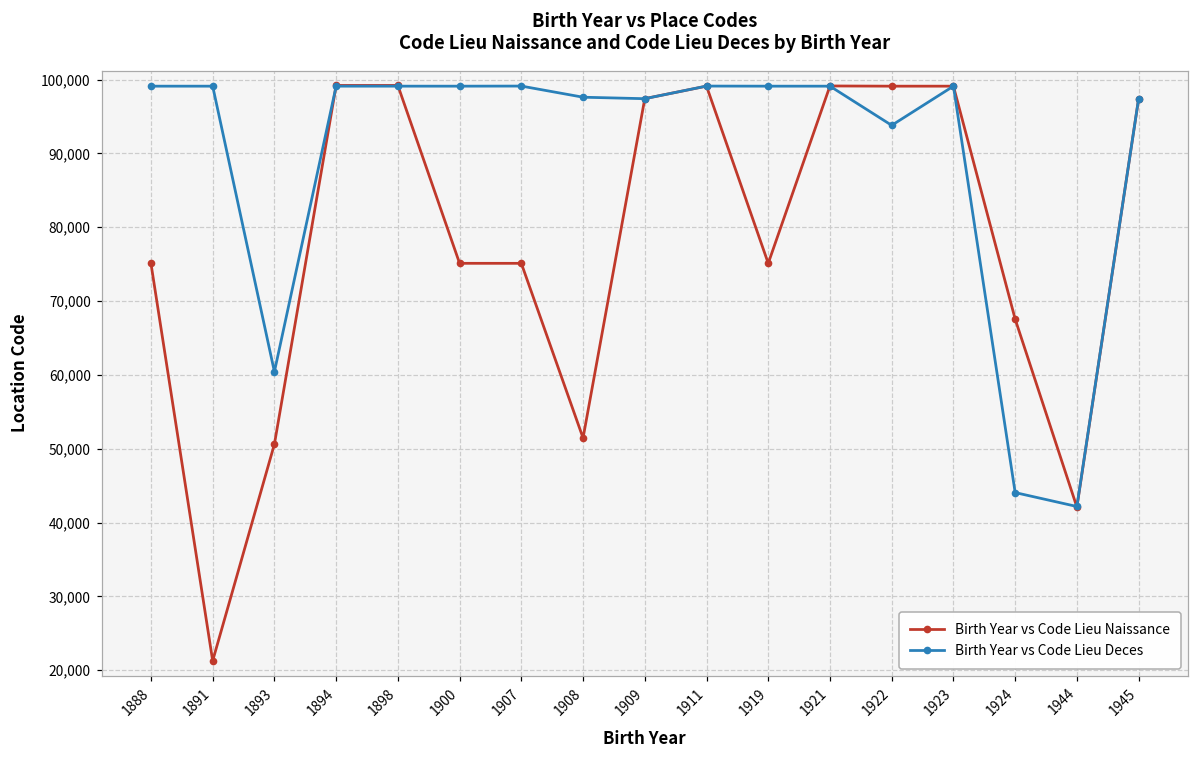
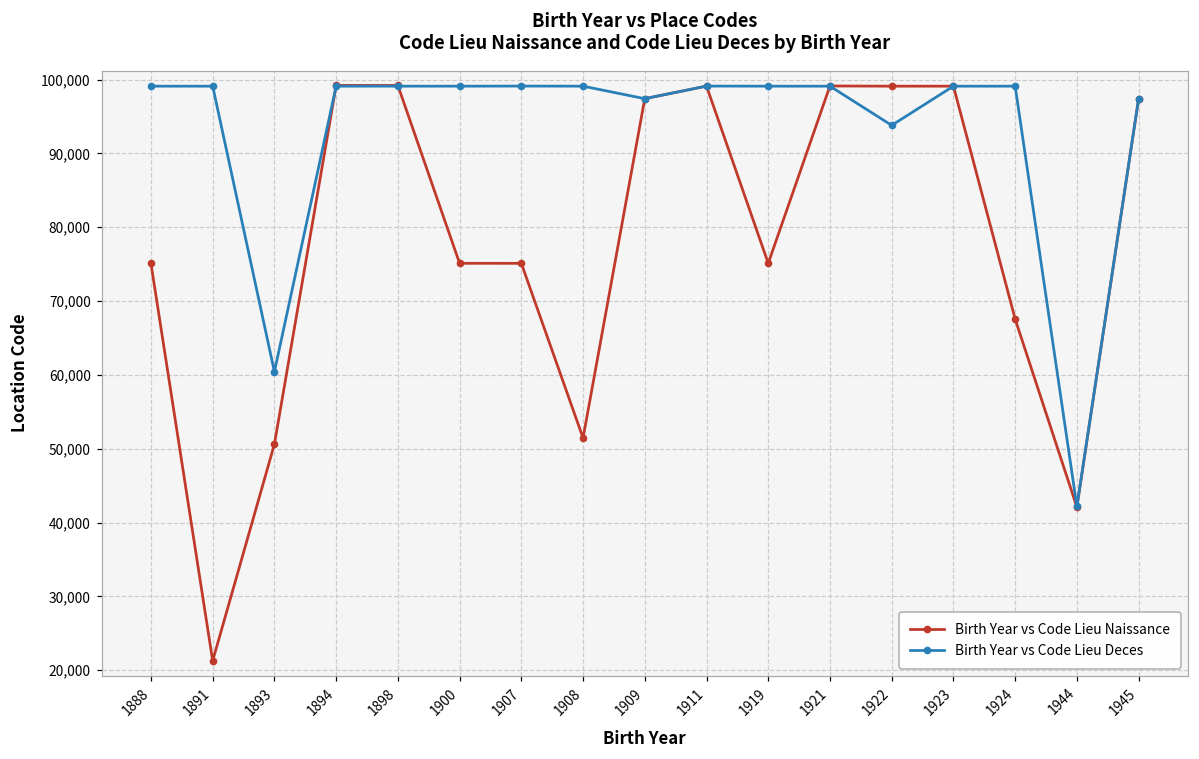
Birth Year vs Code Lieu Deces, 1908: 98,000 -> 99,000
Birth Year vs Code Lieu Deces, 1924: 44,000 -> 99,000
